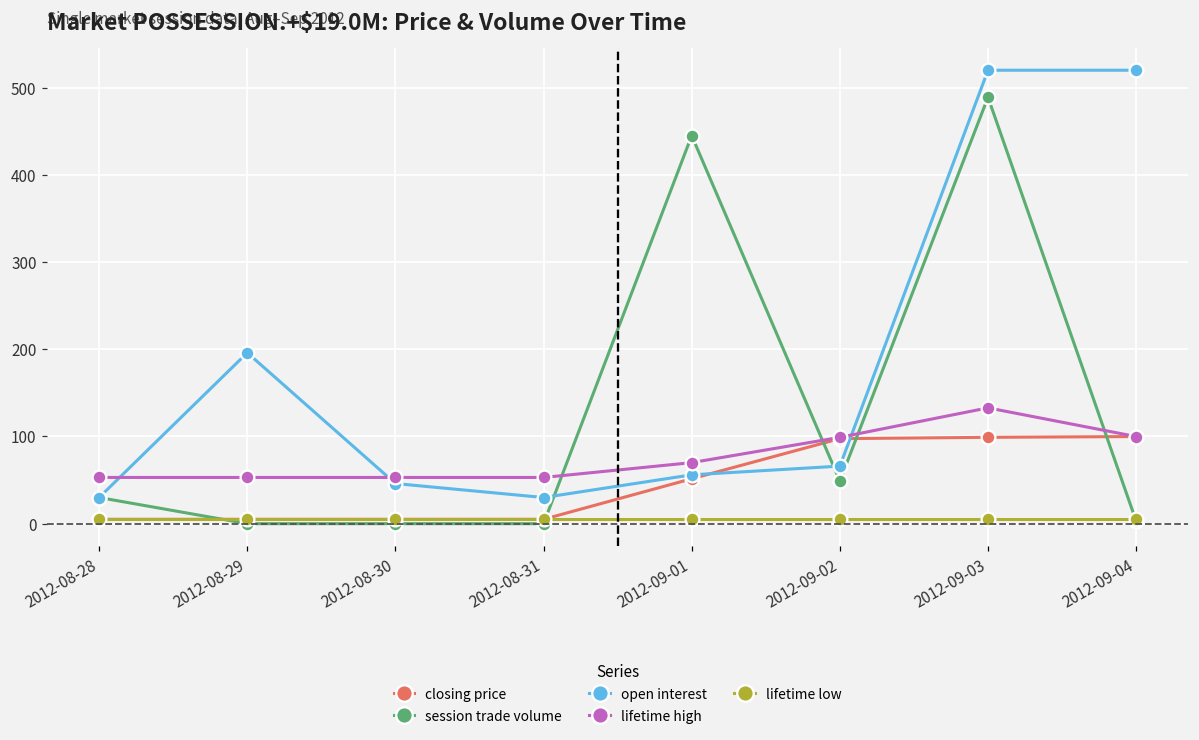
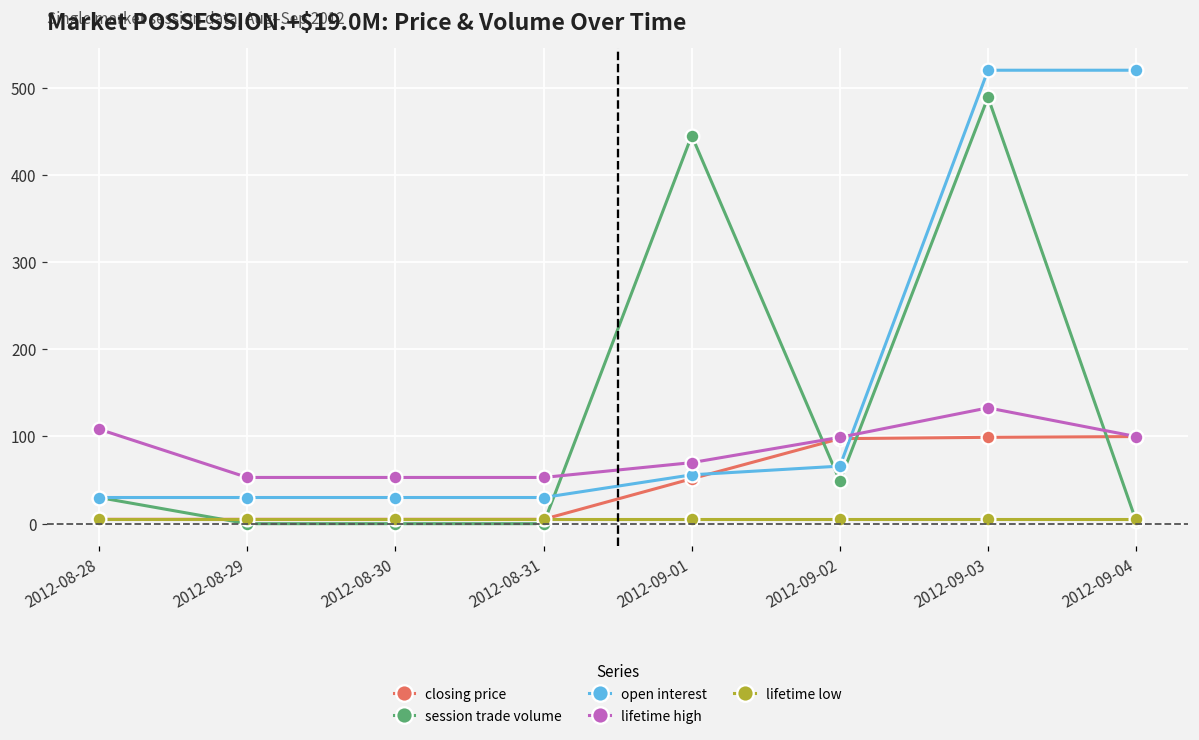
lifetime high, 2012-08-28: 50 -> 110
open interest, 2012-08-29: 200 -> 30
open interest, 2012-08-30: 50 -> 30
